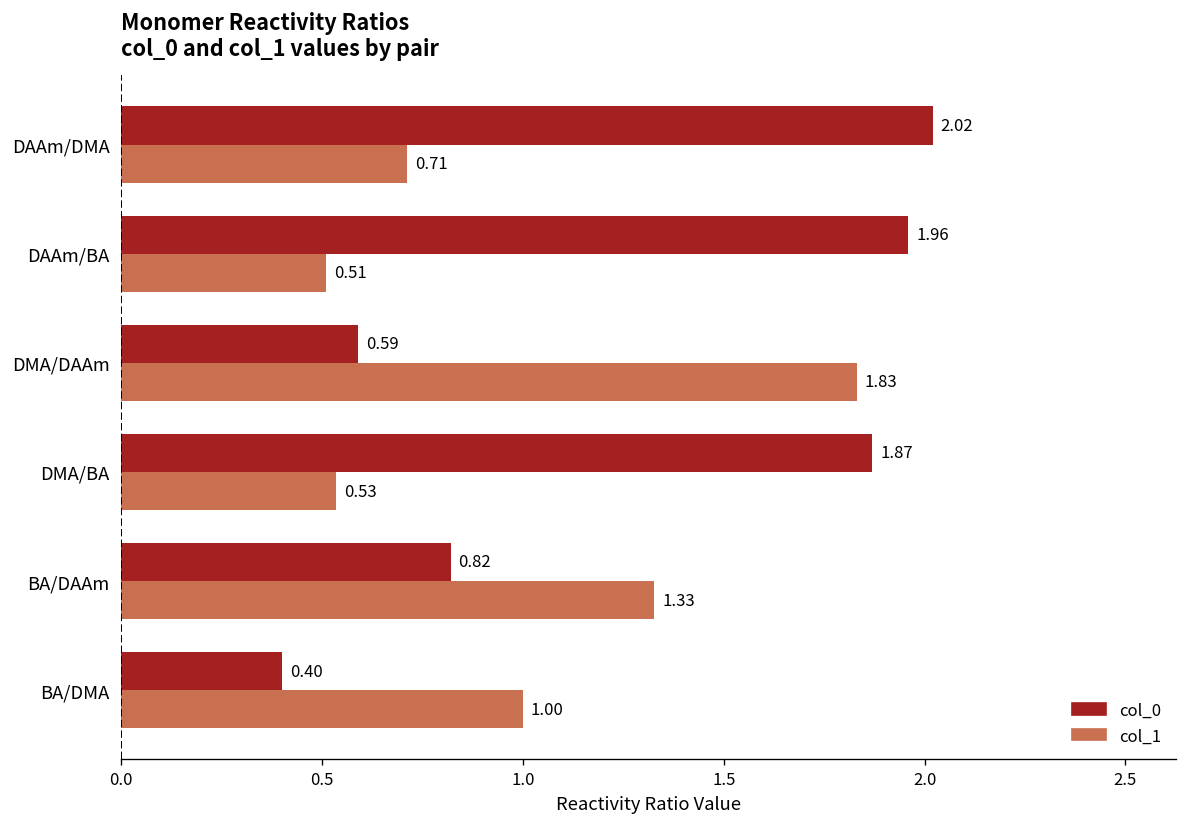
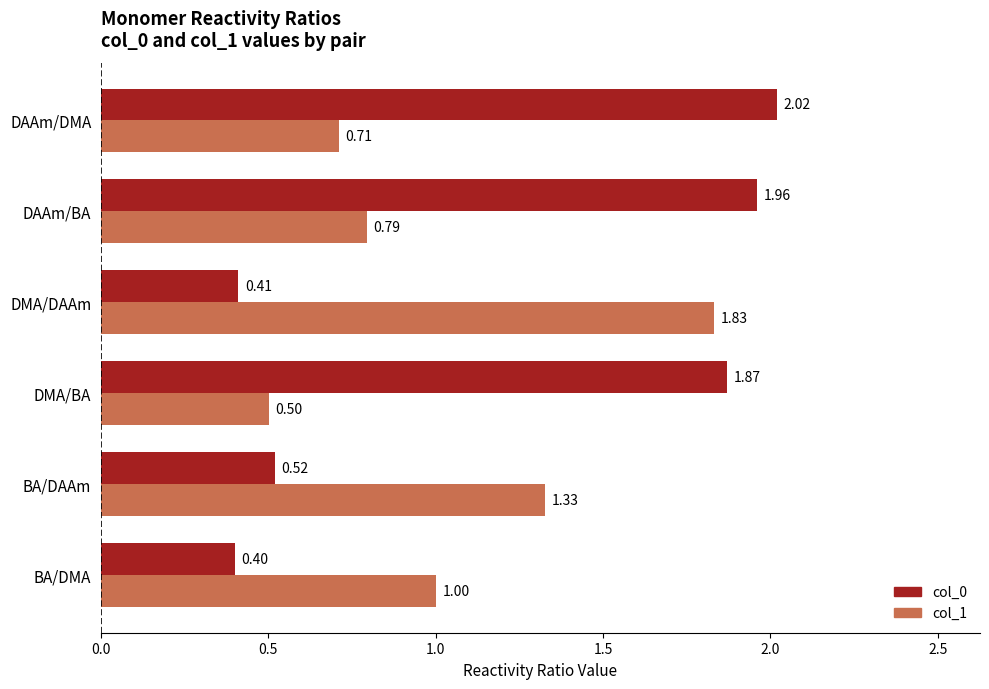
col_1, DAAm/BA: 0.51 -> 0.79
col_0, DMA/DAAm: 0.59 -> 0.41
col_1, DMA/BA: 0.53 -> 0.50
col_0, BA/DAAm: 0.82 -> 0.52
